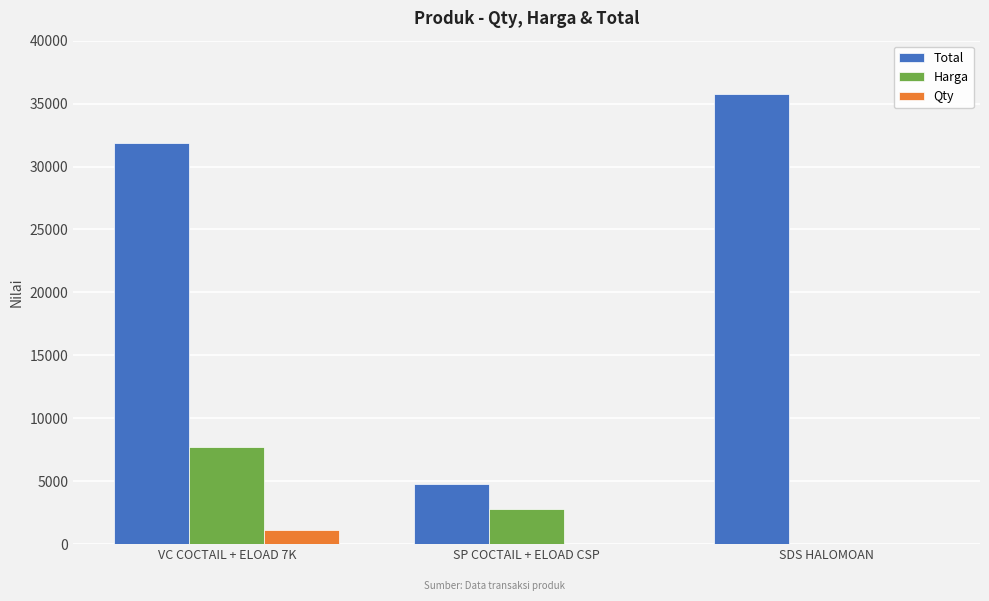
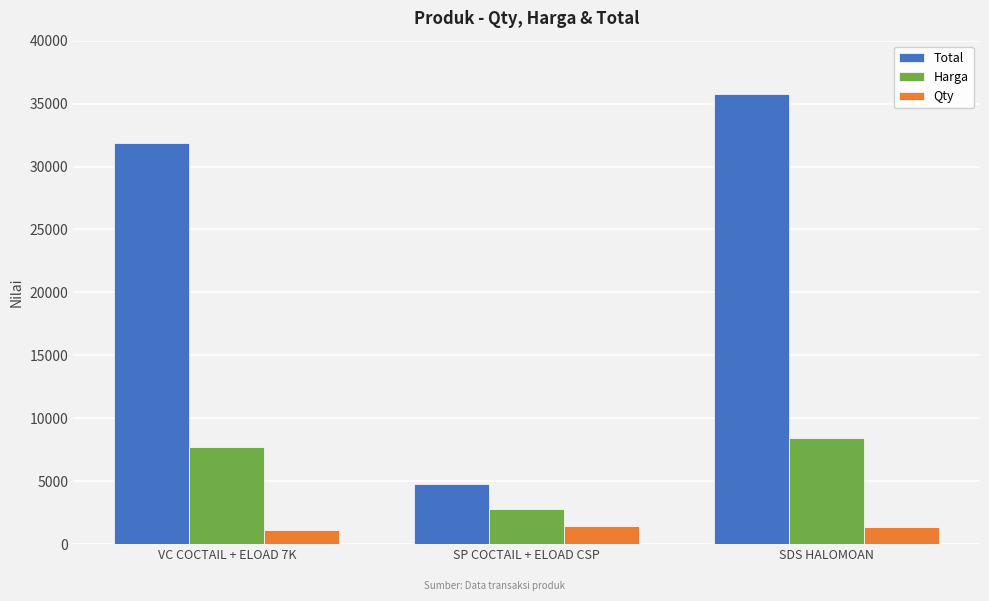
Qty, SP COCTAIL + ELOAD CSP: 0 -> 1400
Harga, SDS HALOMOAN: 0 -> 8400
Qty, SDS HALOMOAN: 0 -> 1300
